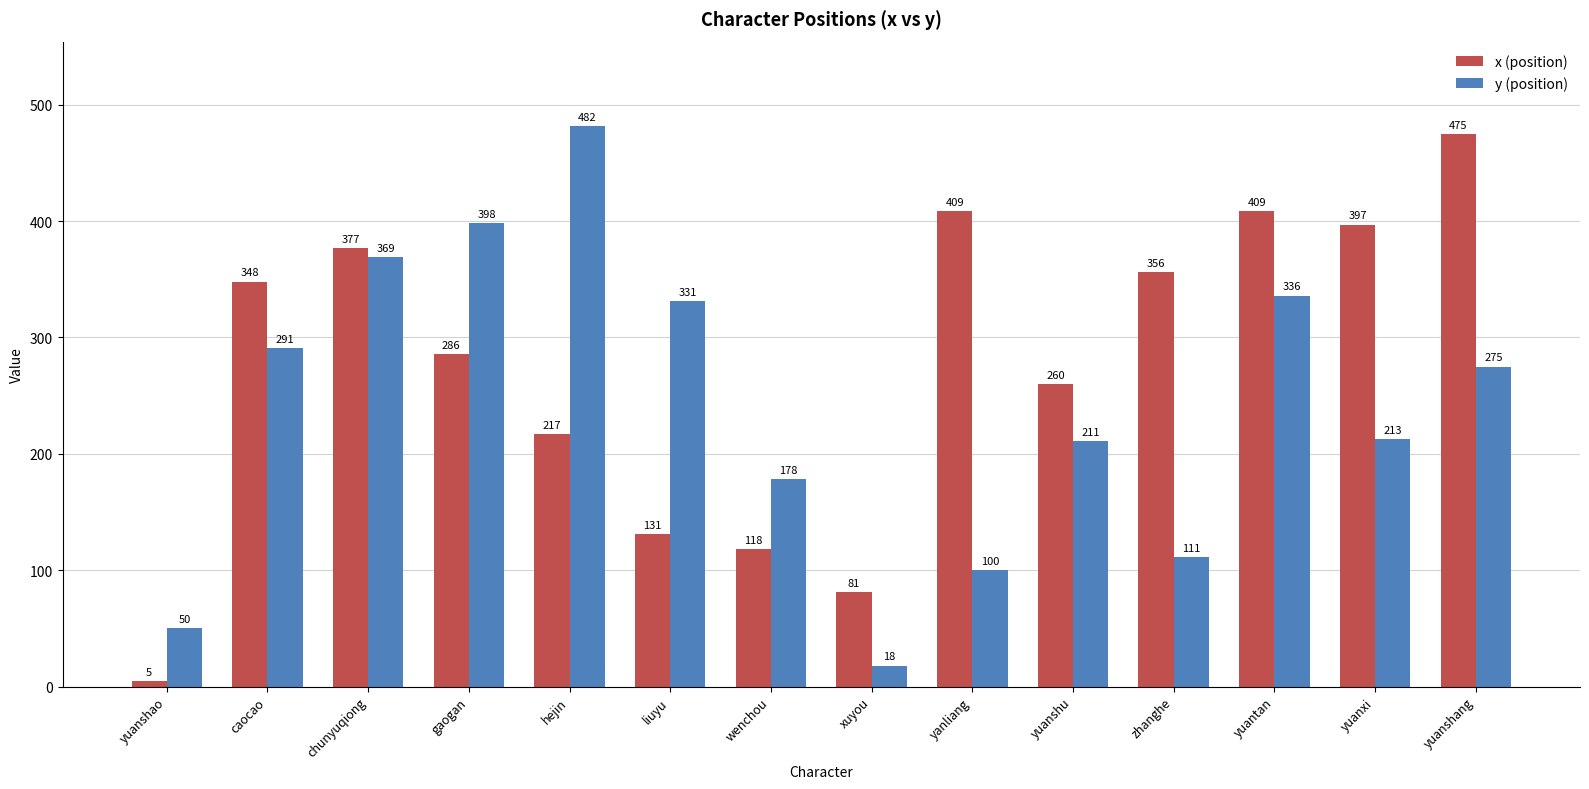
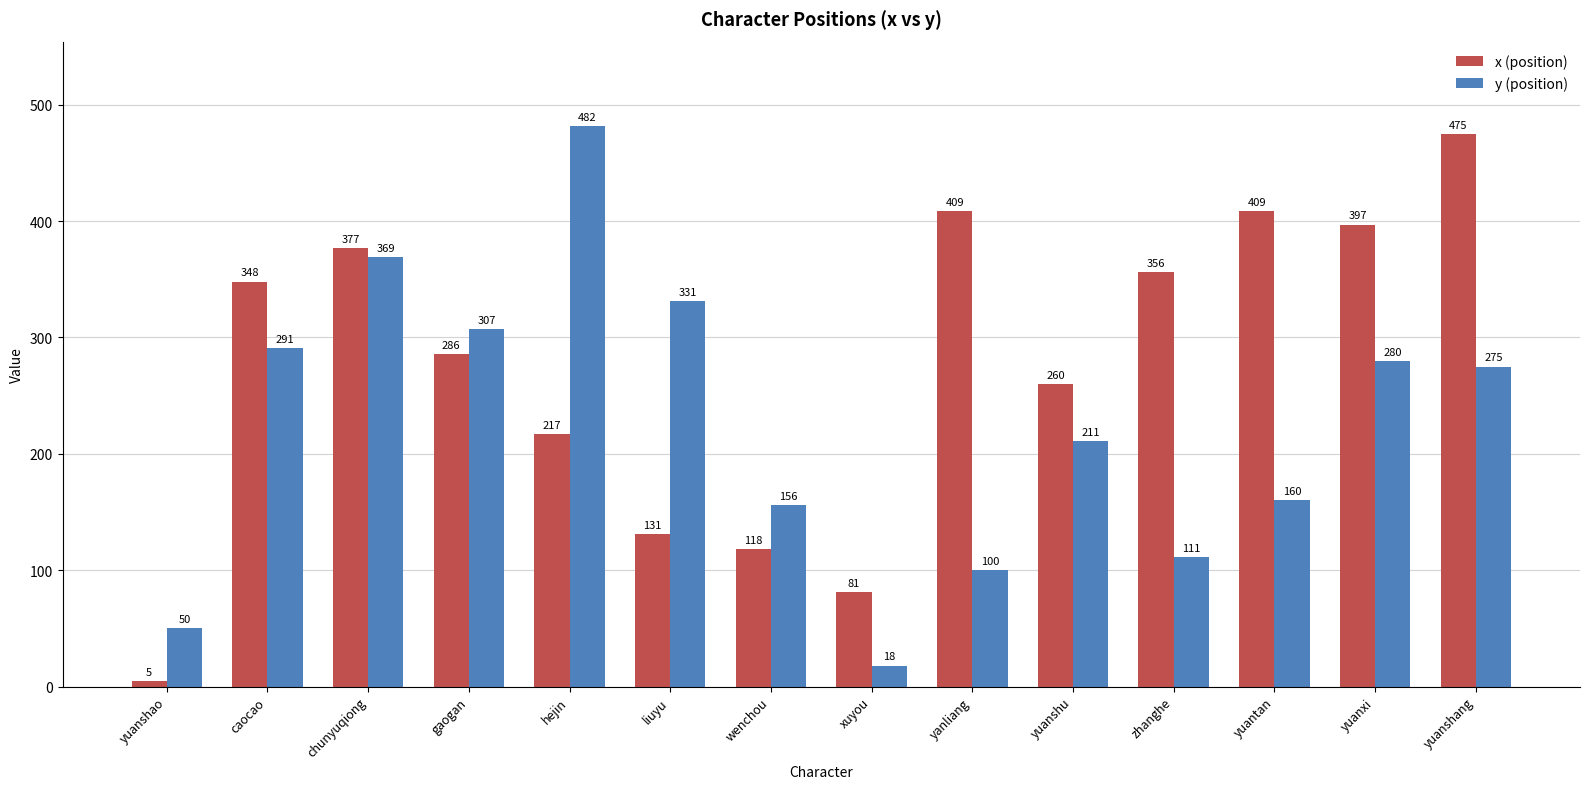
y (position), gaogan: 398 -> 307
y (position), wenchou: 178 -> 156
y (position), yuantan: 336 -> 160
y (position), yuanxi: 213 -> 280
